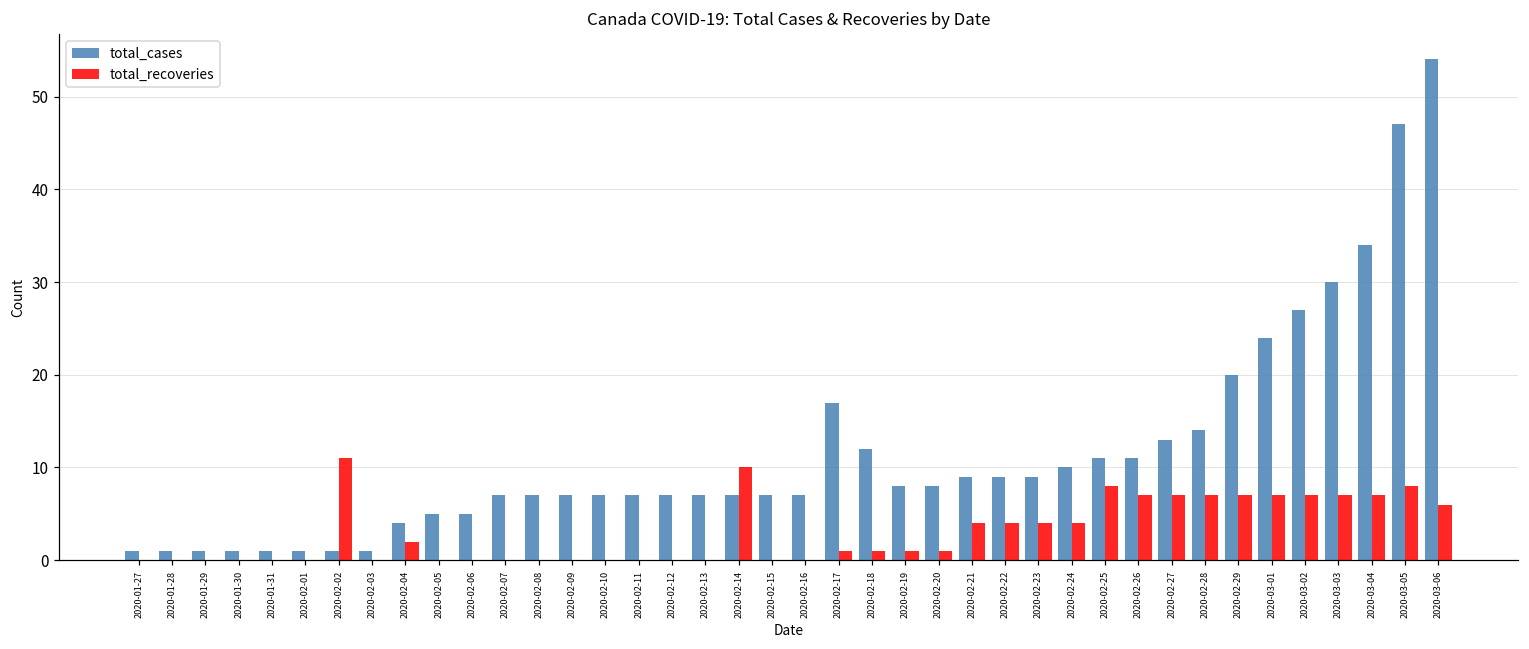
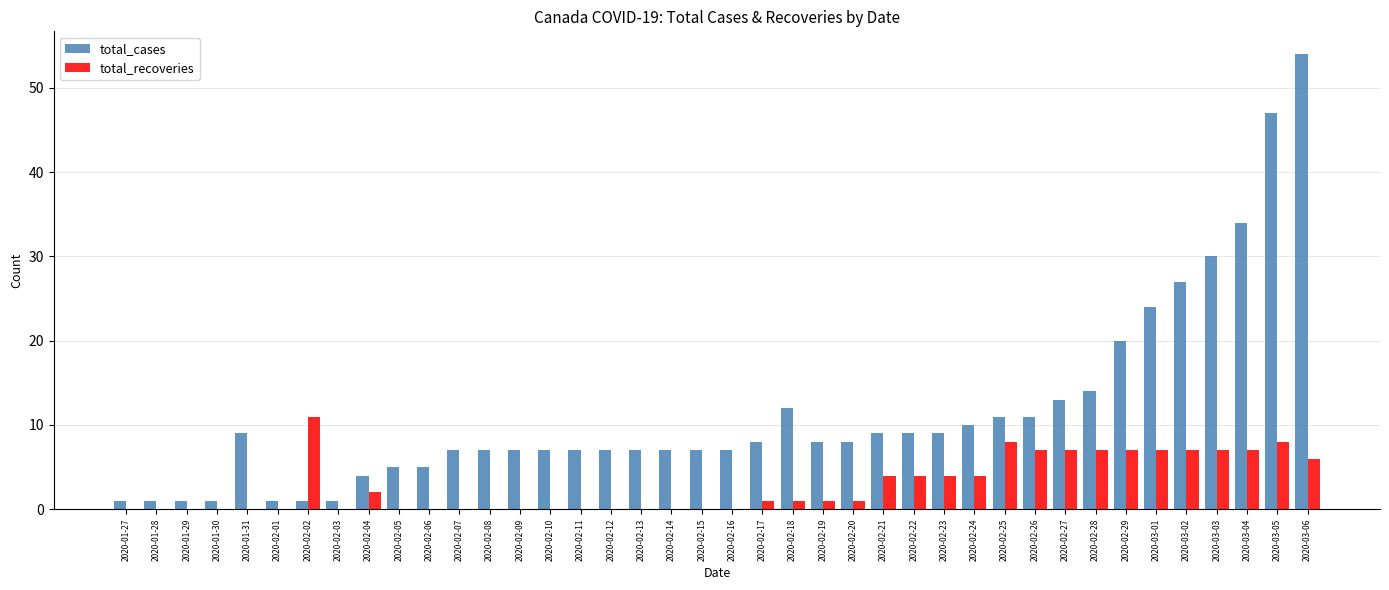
total_cases, 2020-01-31: 1 -> 9
total_recoveries, 2020-02-14: 10 -> 0
total_cases, 2020-02-17: 17 -> 8
